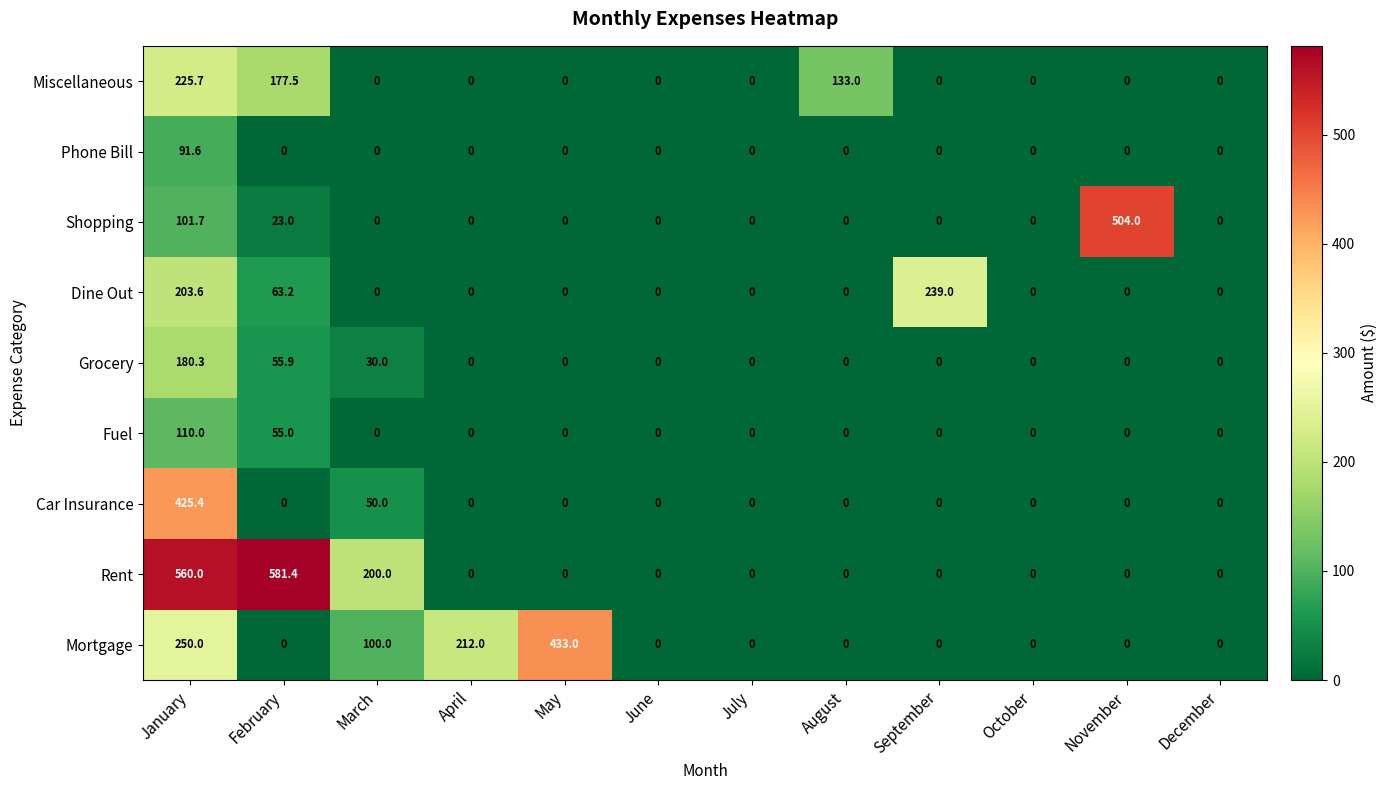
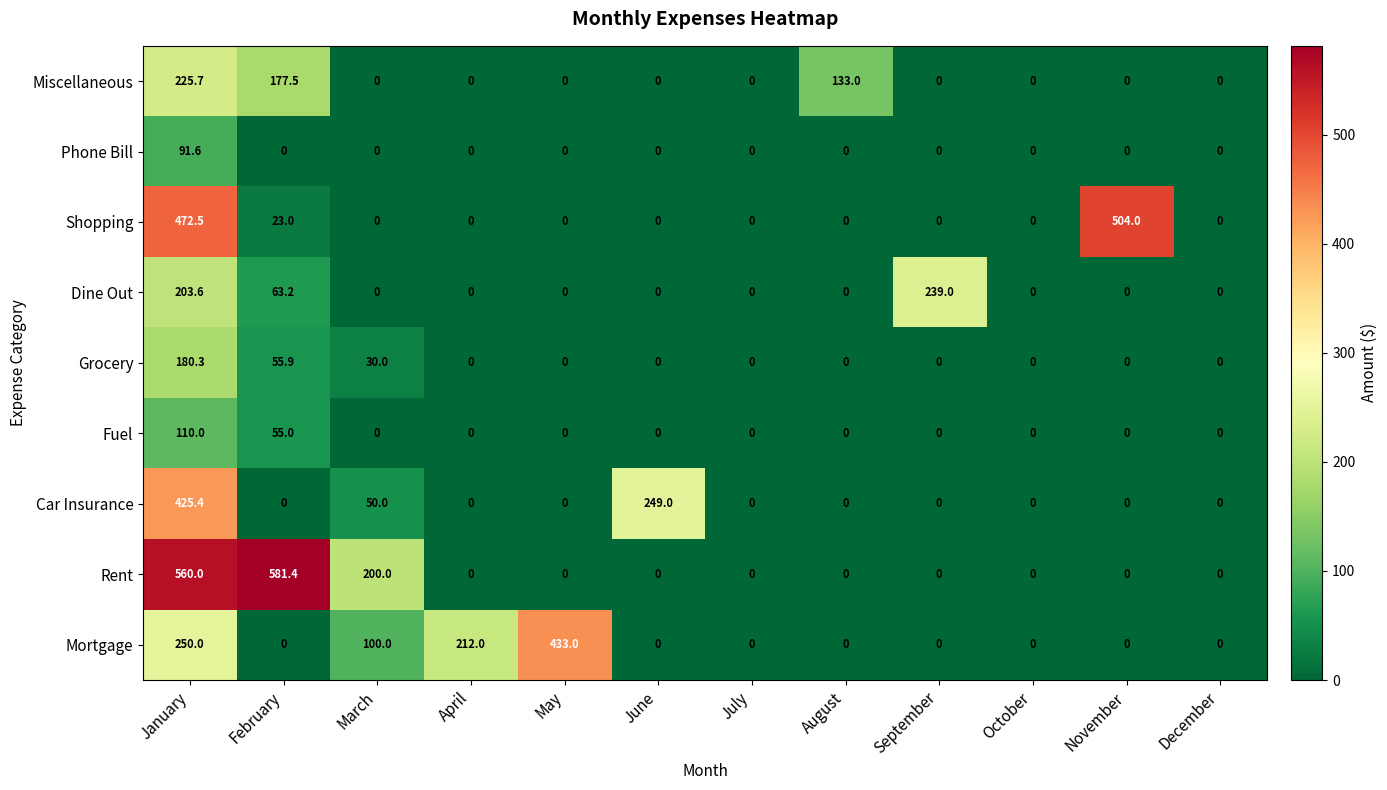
Shopping, January: 101.7 -> 472.5
Car Insurance, June: 0 -> 249.0
